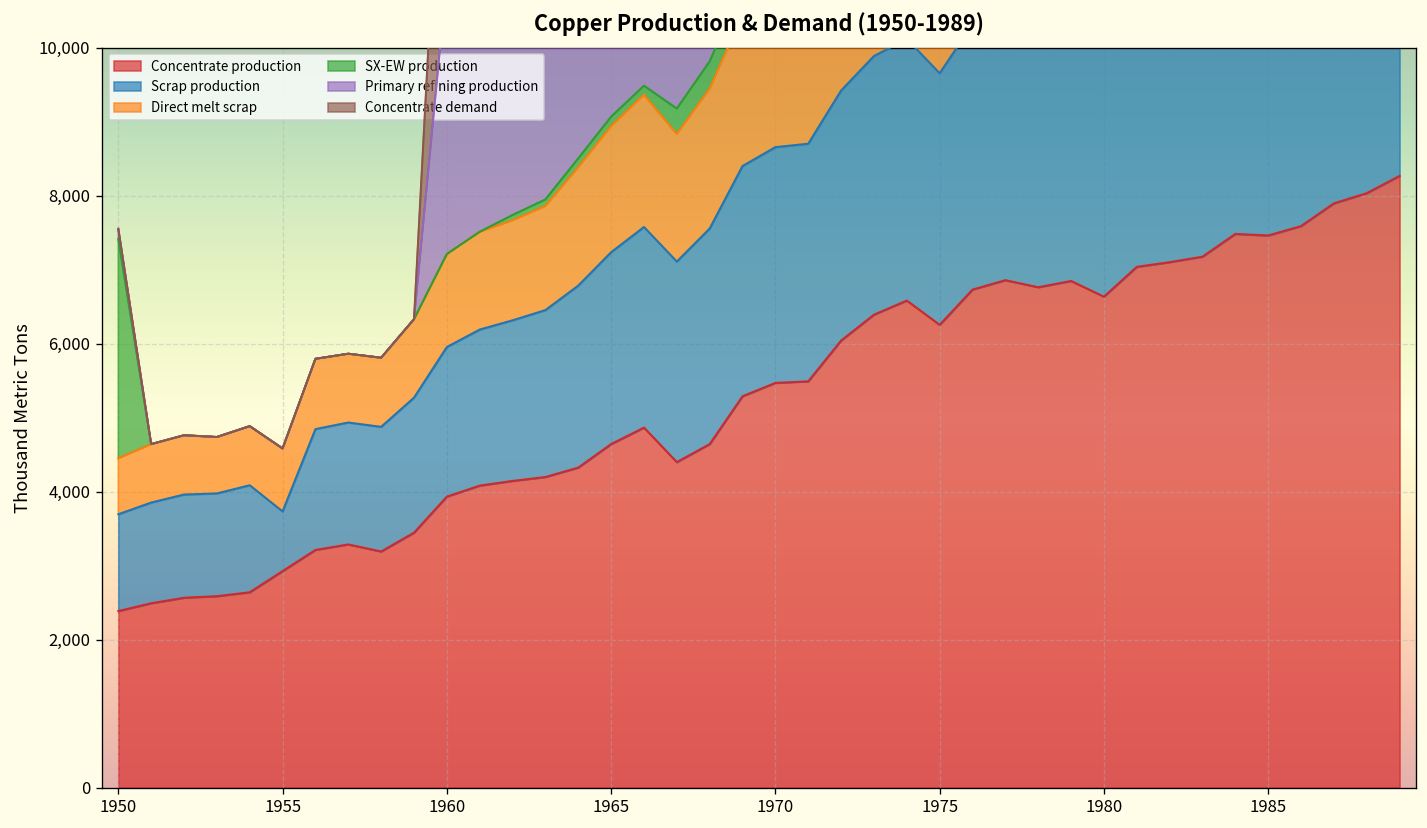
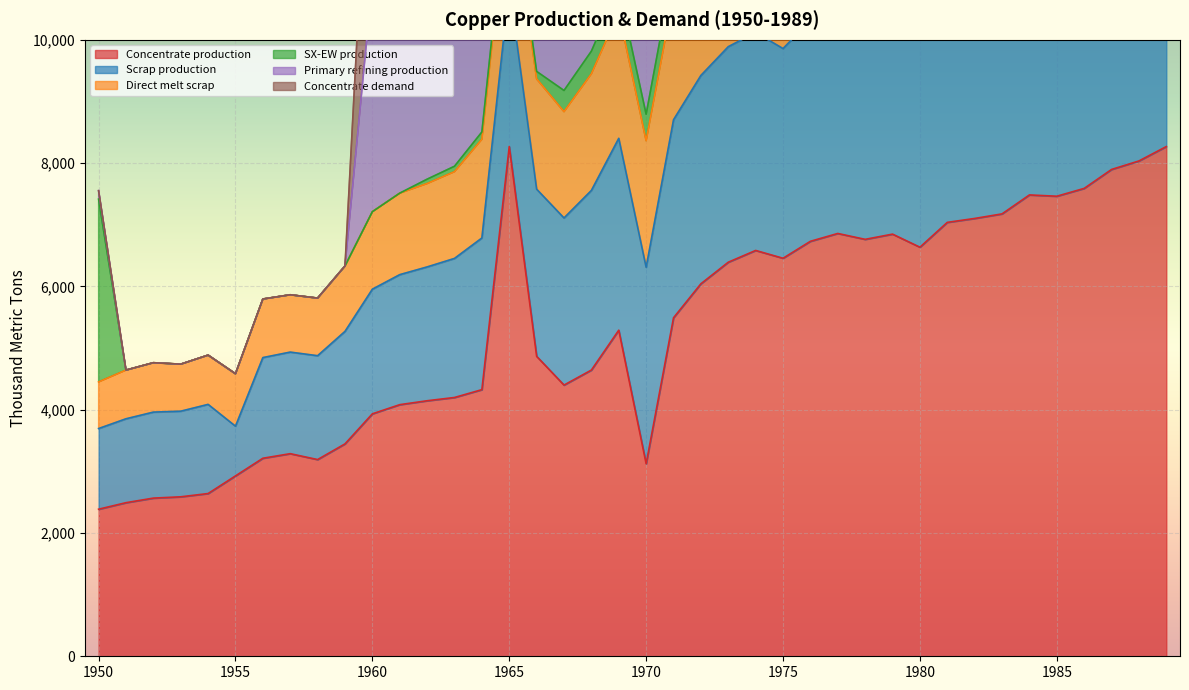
Concentrate production, 1965: 4,600 -> 8,300
Concentrate production, 1970: 5,500 -> 3,100
Concentrate production, 1975: 6,300 -> 6,500
